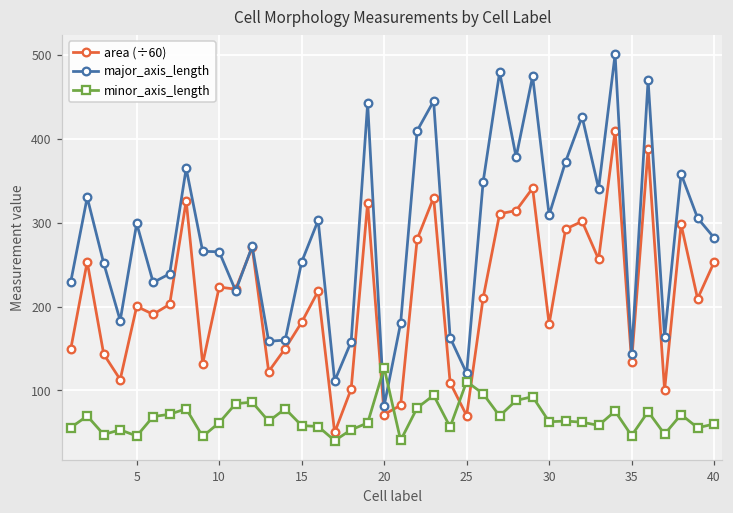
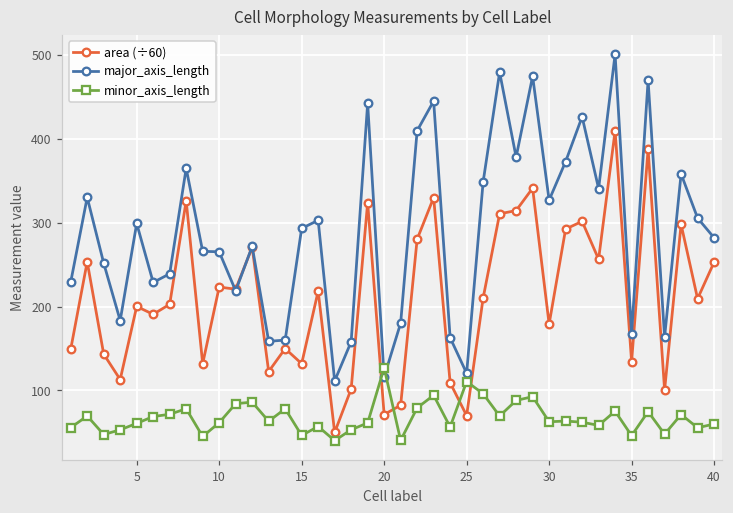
minor_axis_length, 5: 50 -> 60
area (÷60), 15: 180 -> 130
major_axis_length, 15: 250 -> 290
minor_axis_length, 15: 60 -> 50
major_axis_length, 20: 80 -> 120
major_axis_length, 30: 310 -> 330
major_axis_length, 35: 140 -> 170
